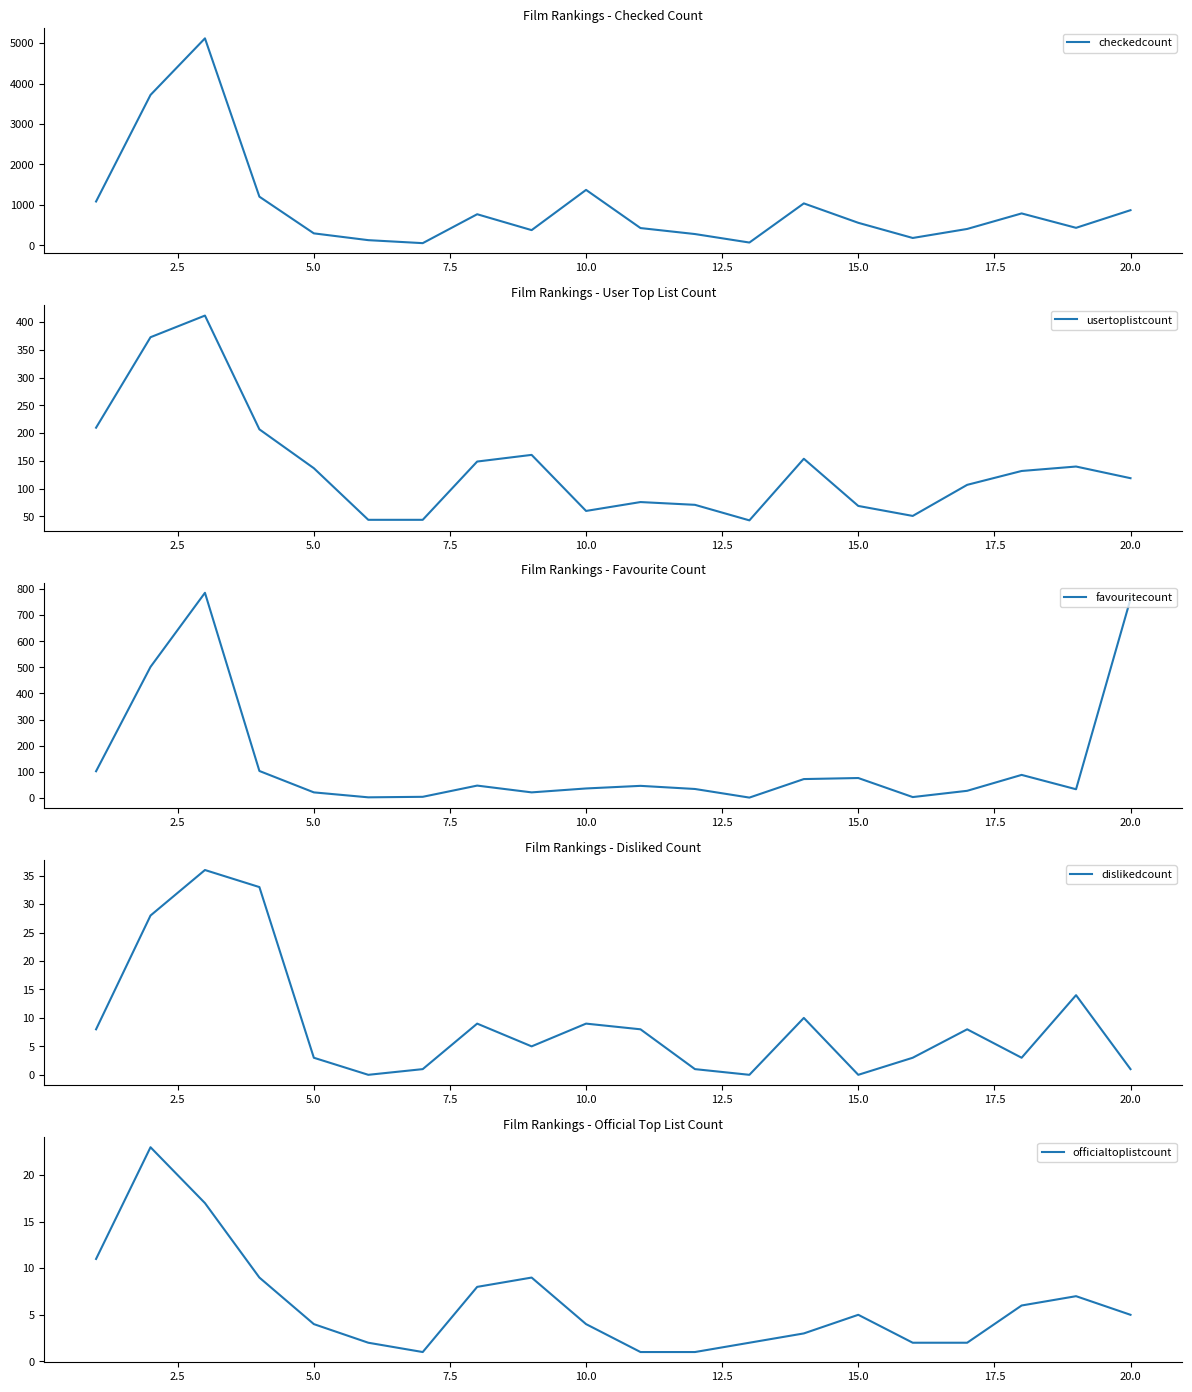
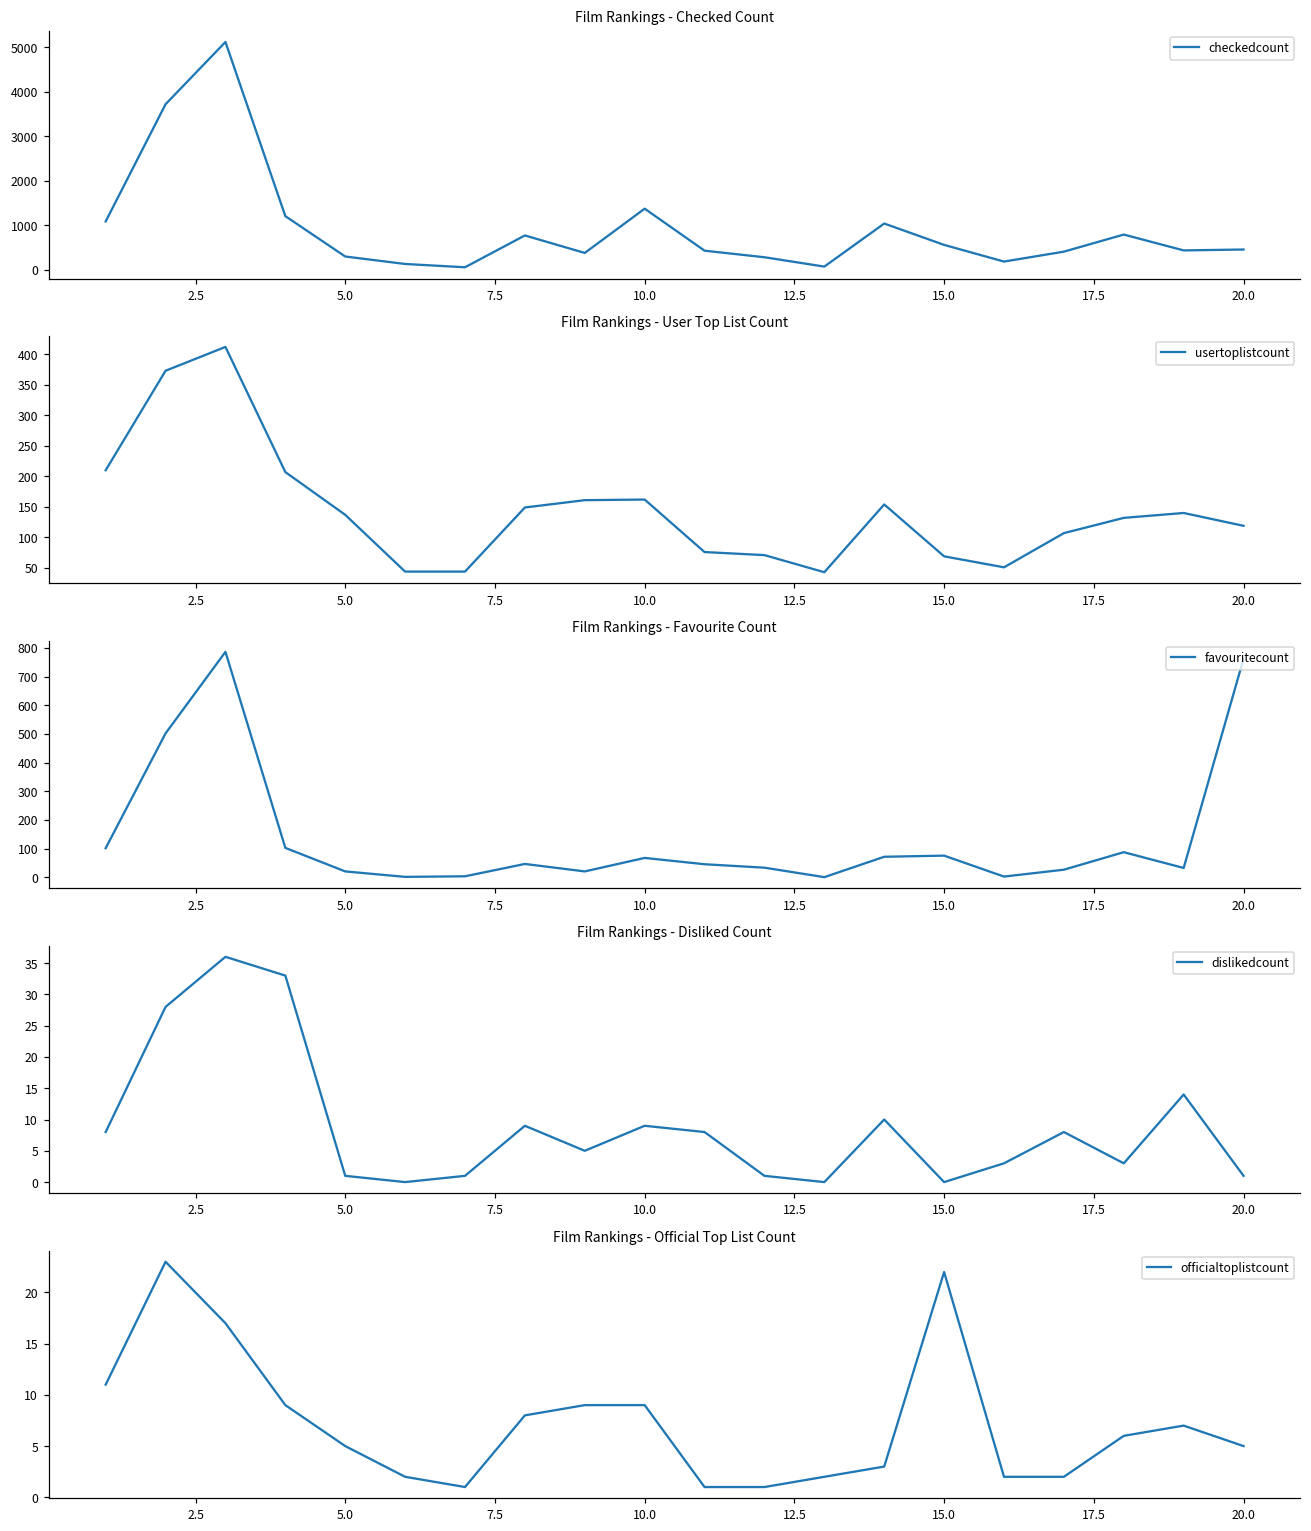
Film Rankings - Checked Count, 20.0: 900 -> 500
Film Rankings - User Top List Count, 10.0: 60 -> 160
Film Rankings - Favourite Count, 10.0: 40 -> 70
Film Rankings - Disliked Count, 5.0: 3 -> 1
Film Rankings - Official Top List Count, 5.0: 4 -> 5
Film Rankings - Official Top List Count, 10.0: 4 -> 9
Film Rankings - Official Top List Count, 15.0: 5 -> 22
